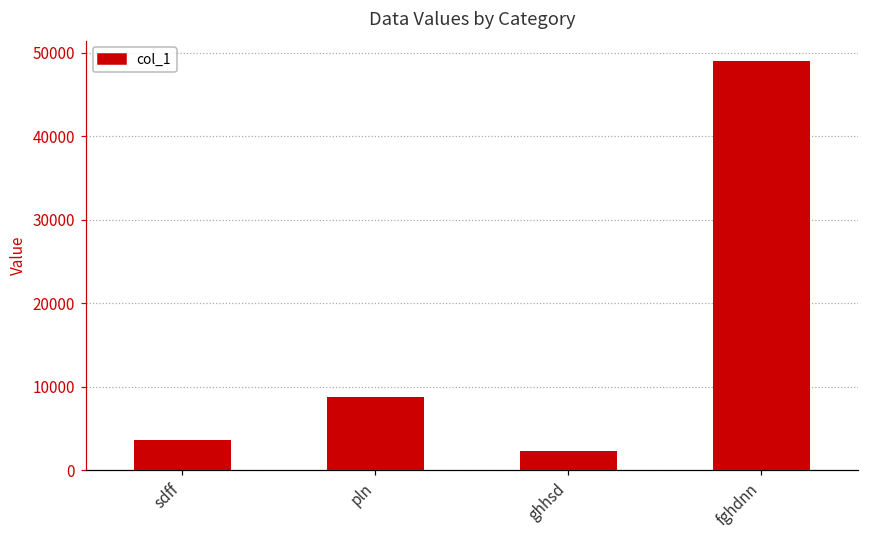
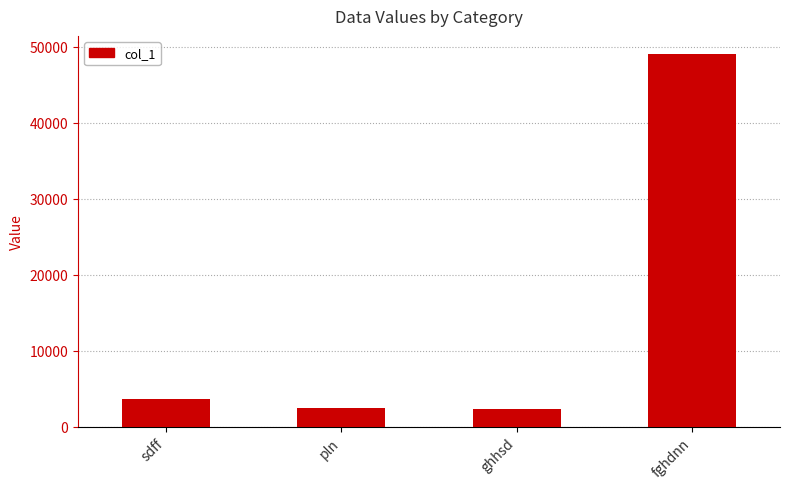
pln: 9000 -> 2000
